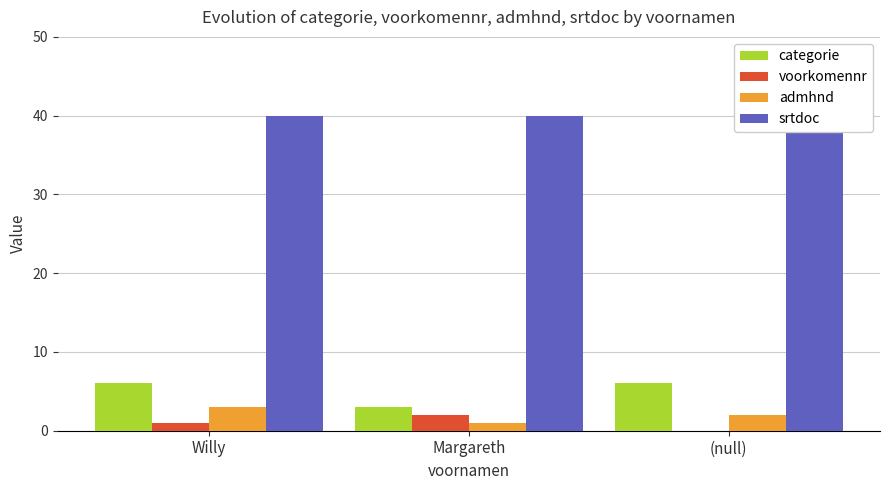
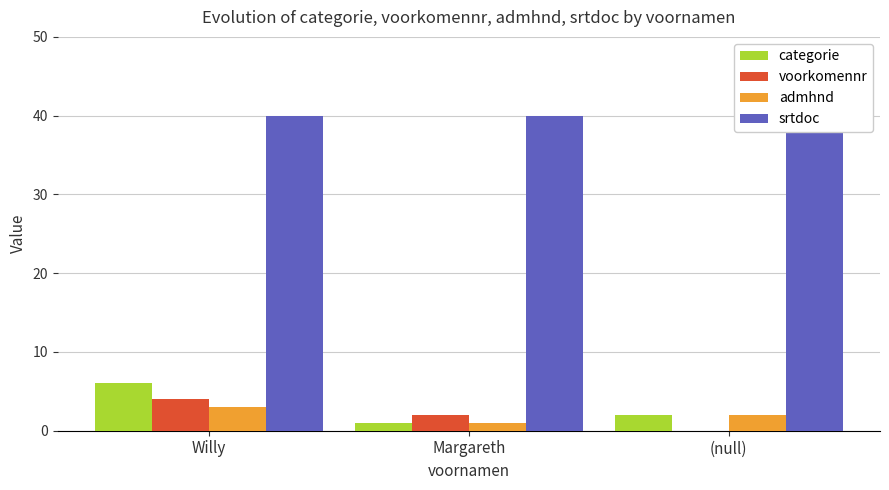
voorkomennr, Willy: 1 -> 4
categorie, Margareth: 3 -> 1
categorie, (null): 6 -> 2
